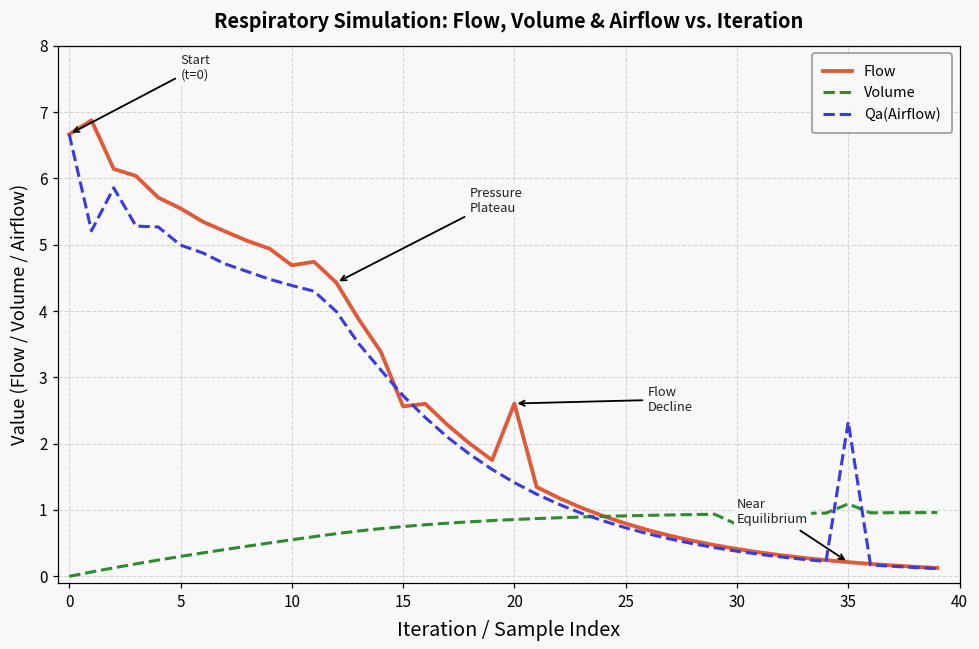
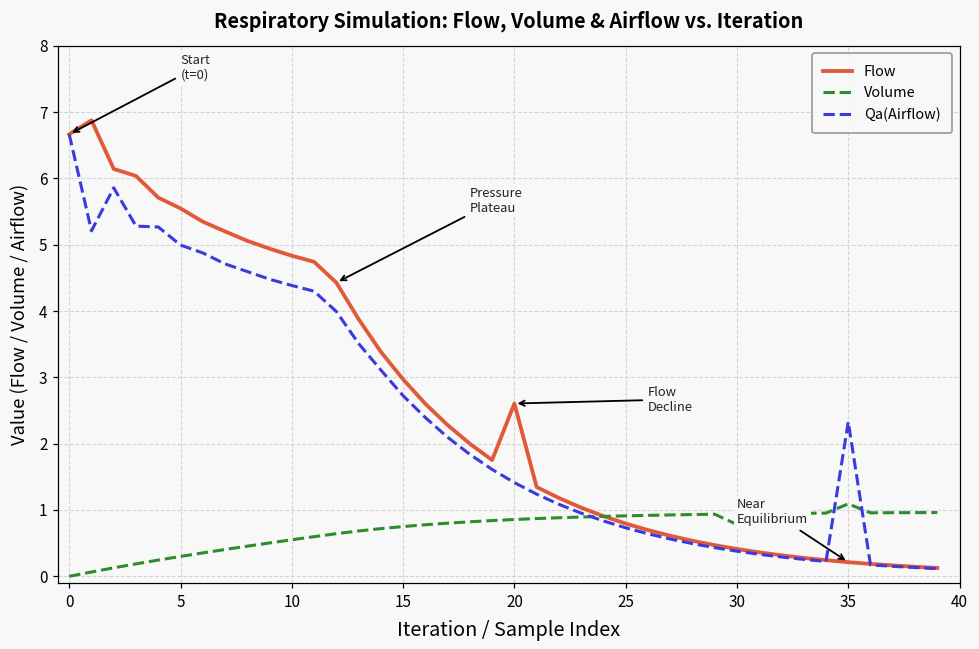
Flow, 10: 4.7 -> 4.8
Flow, 15: 2.6 -> 3.0
